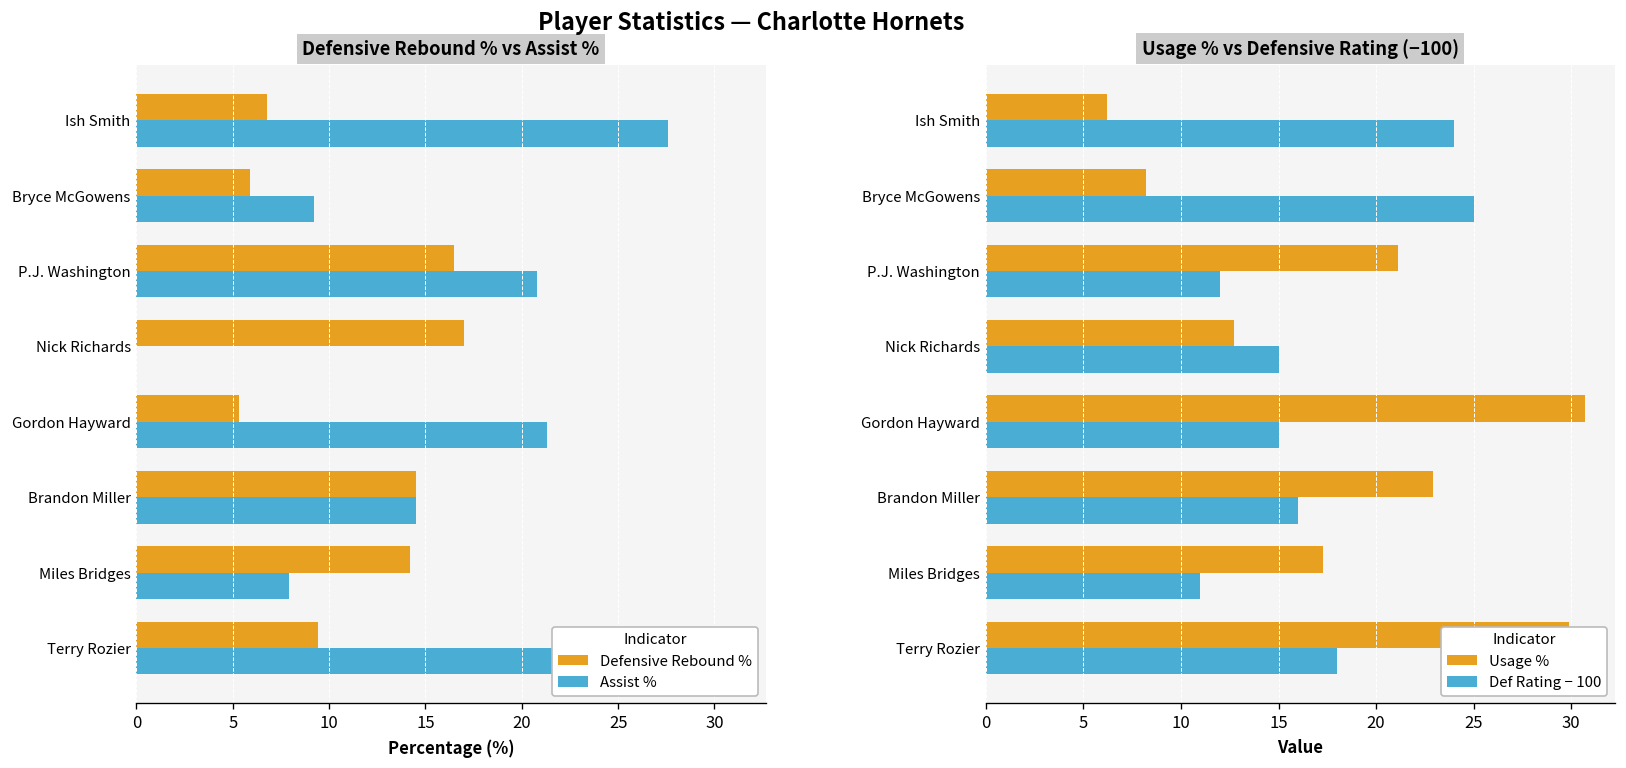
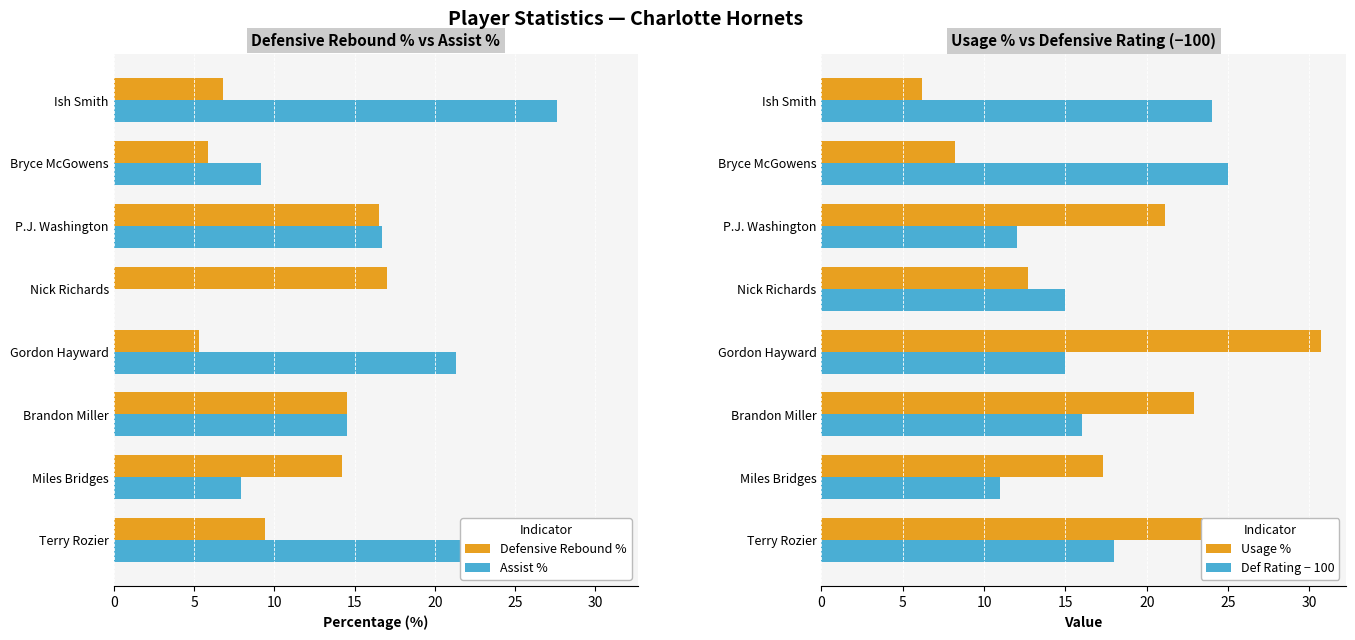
Defensive Rebound % vs Assist %, Assist %, P.J. Washington: 20.8 -> 16.7
